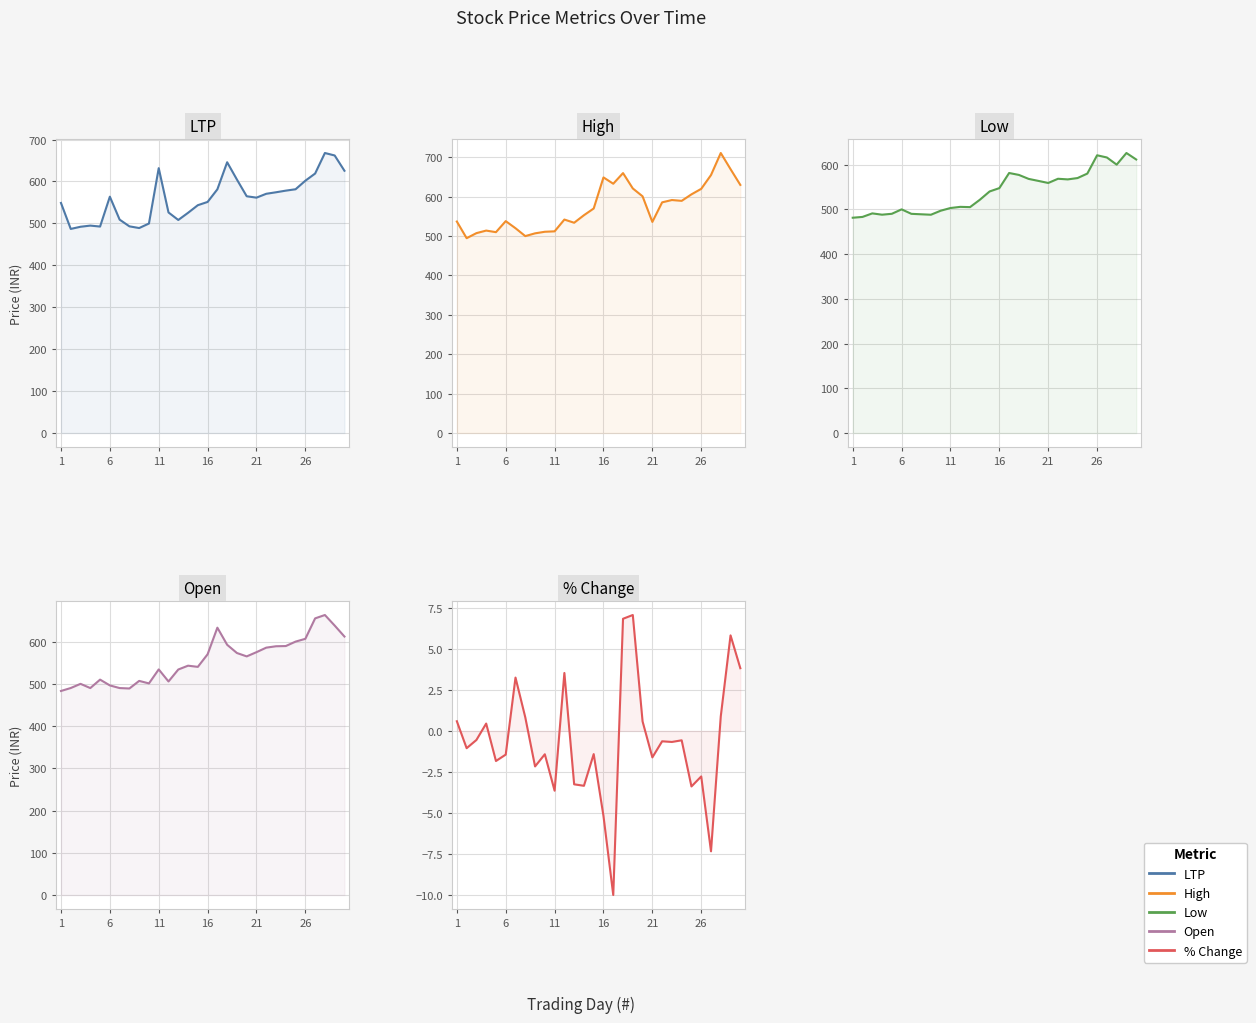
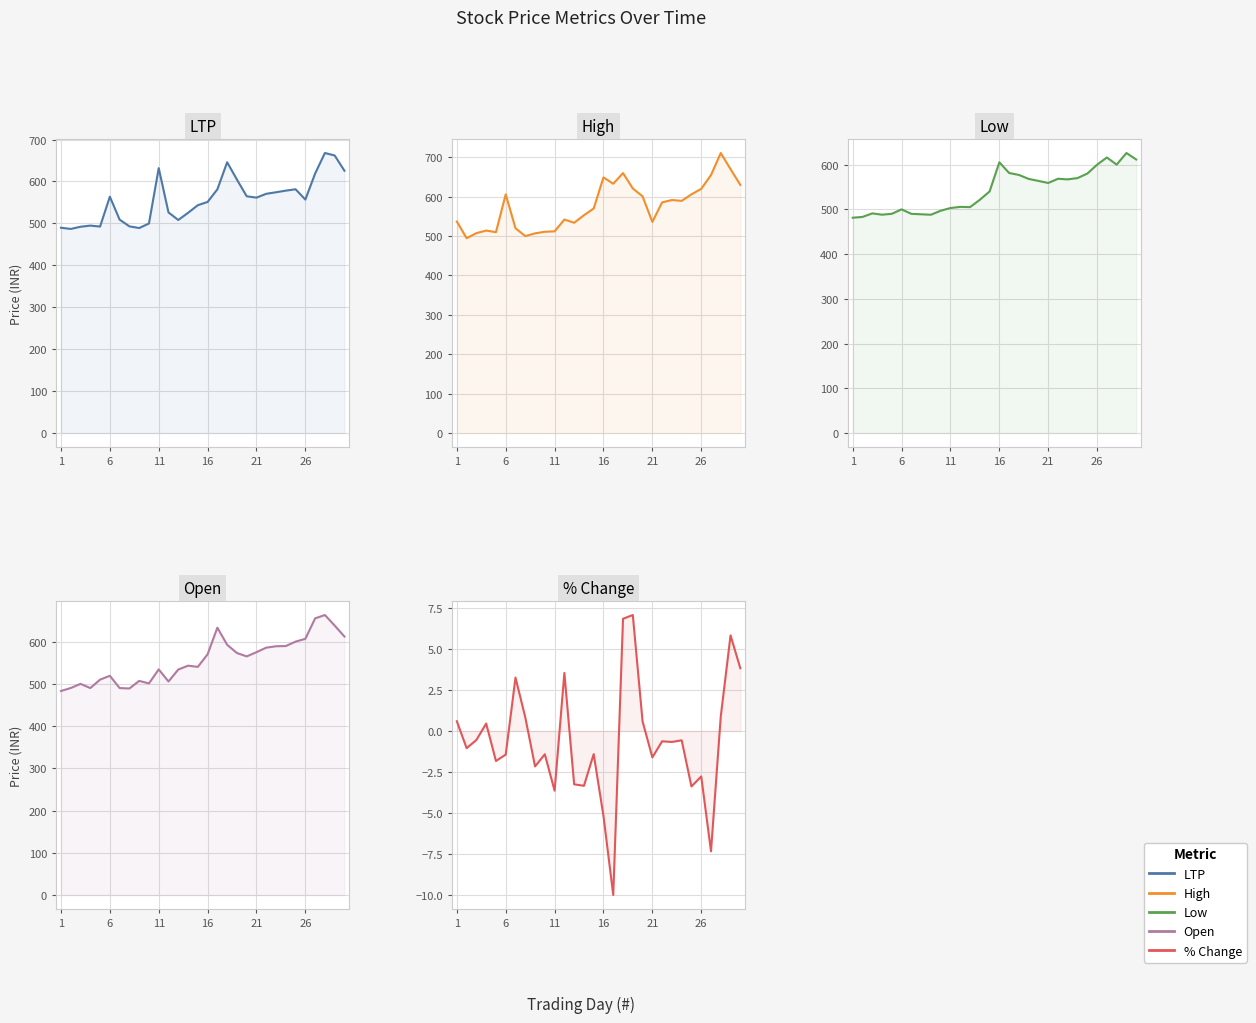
LTP, 1: 550 -> 490
LTP, 26: 600 -> 560
High, 6: 540 -> 610
Low, 16: 550 -> 610
Low, 26: 620 -> 600
Open, 6: 500 -> 520
